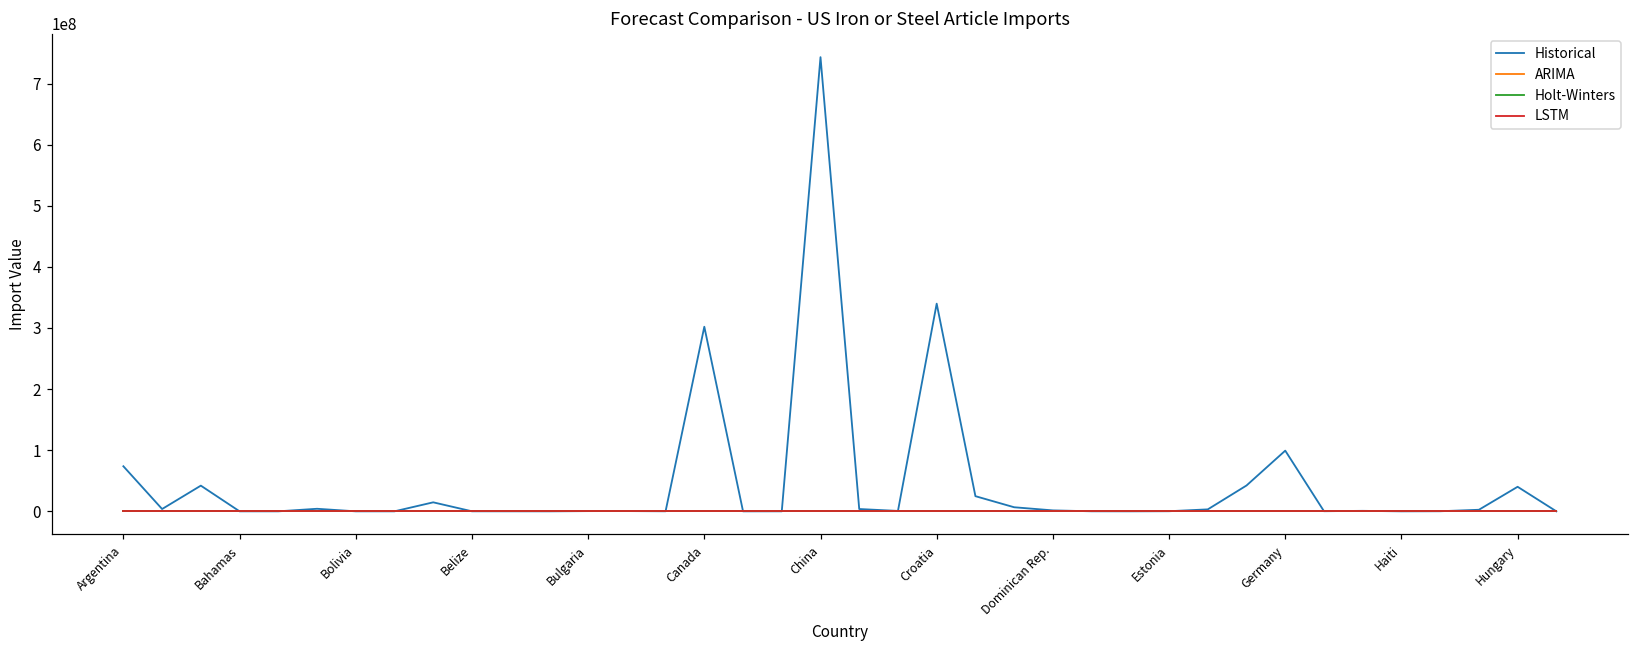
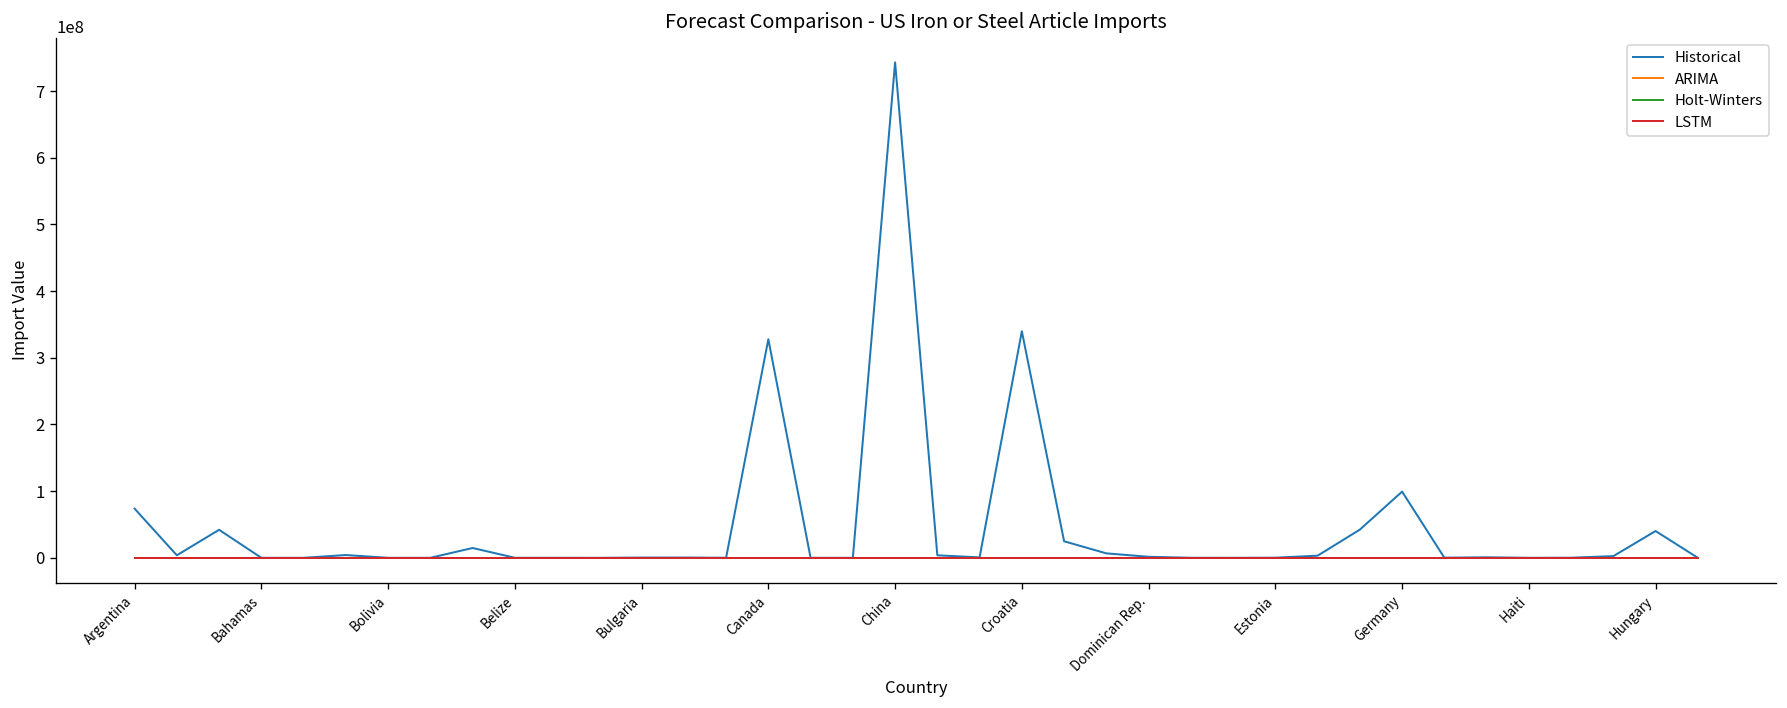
Historical, Canada: 300000000 -> 330000000
